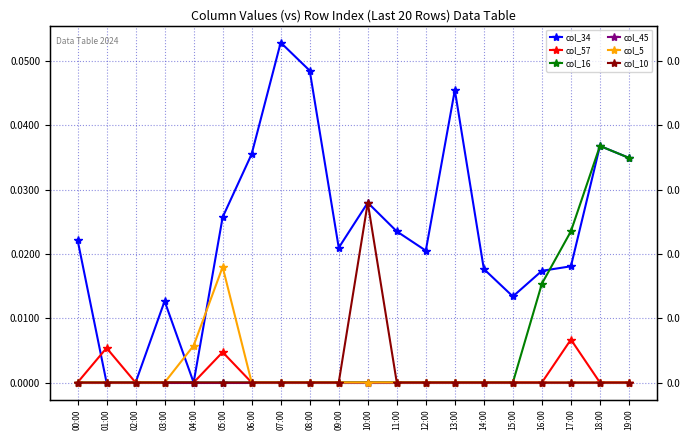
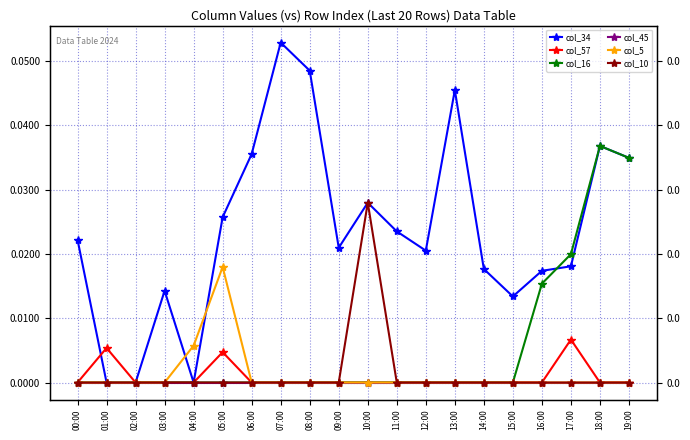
col_34, 03:00: 0.013 -> 0.014
col_16, 17:00: 0.024 -> 0.020
